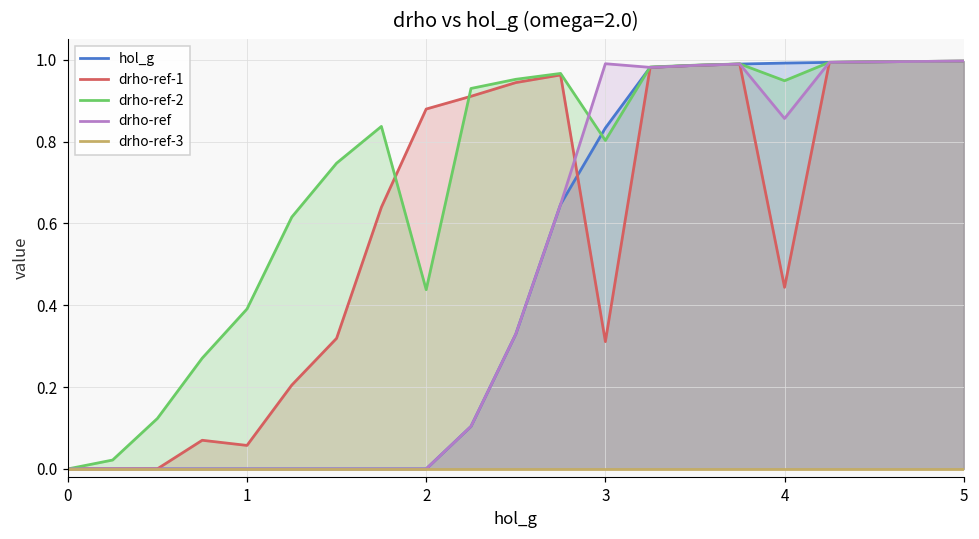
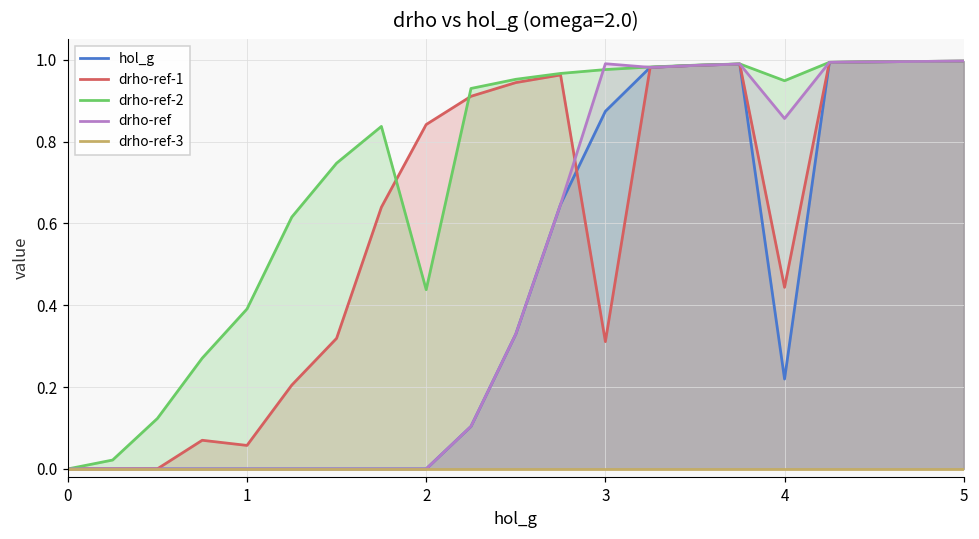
drho-ref-1, 2: 0.88 -> 0.84
hol_g, 3: 0.83 -> 0.87
drho-ref-2, 3: 0.80 -> 0.98
hol_g, 4: 0.99 -> 0.22
